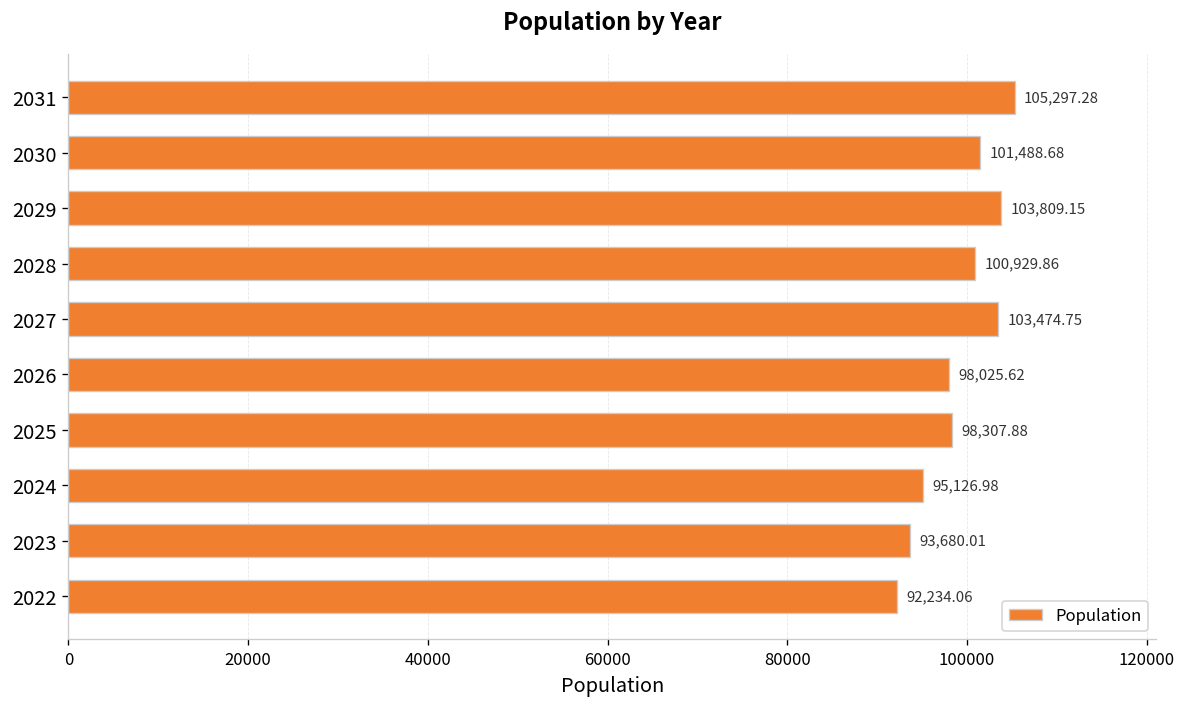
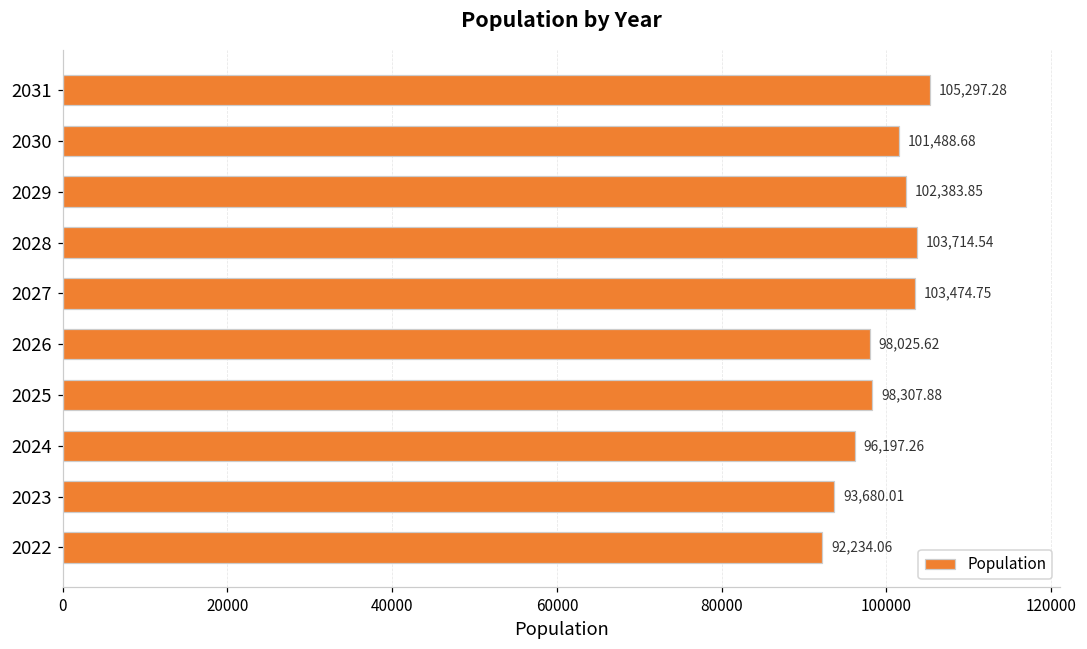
2029: 103,809.15 -> 102,383.85
2028: 100,929.86 -> 103,714.54
2024: 95,126.98 -> 96,197.26
